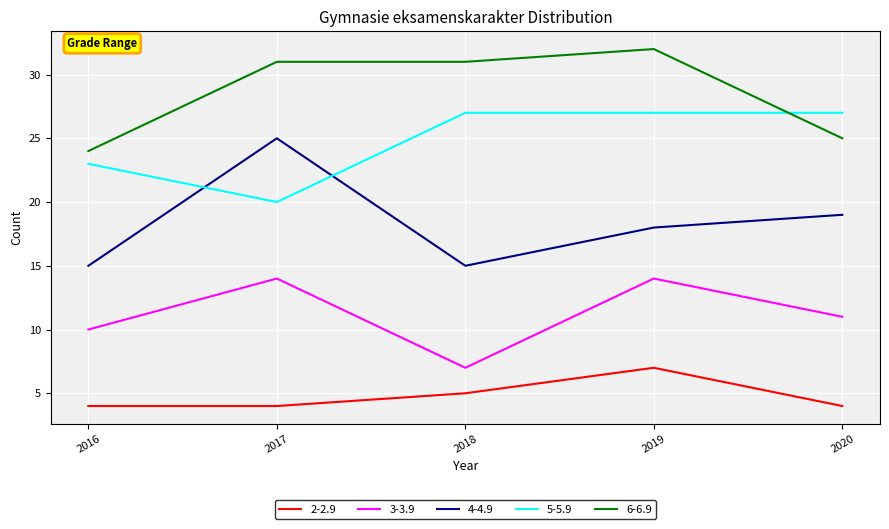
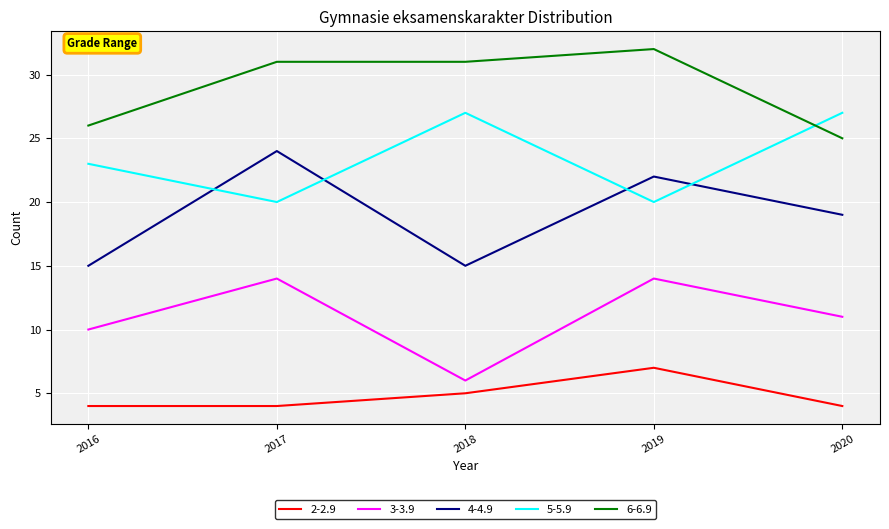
6-6.9, 2016: 24 -> 26
4-4.9, 2017: 25 -> 24
3-3.9, 2018: 7 -> 6
4-4.9, 2019: 18 -> 22
5-5.9, 2019: 27 -> 20
